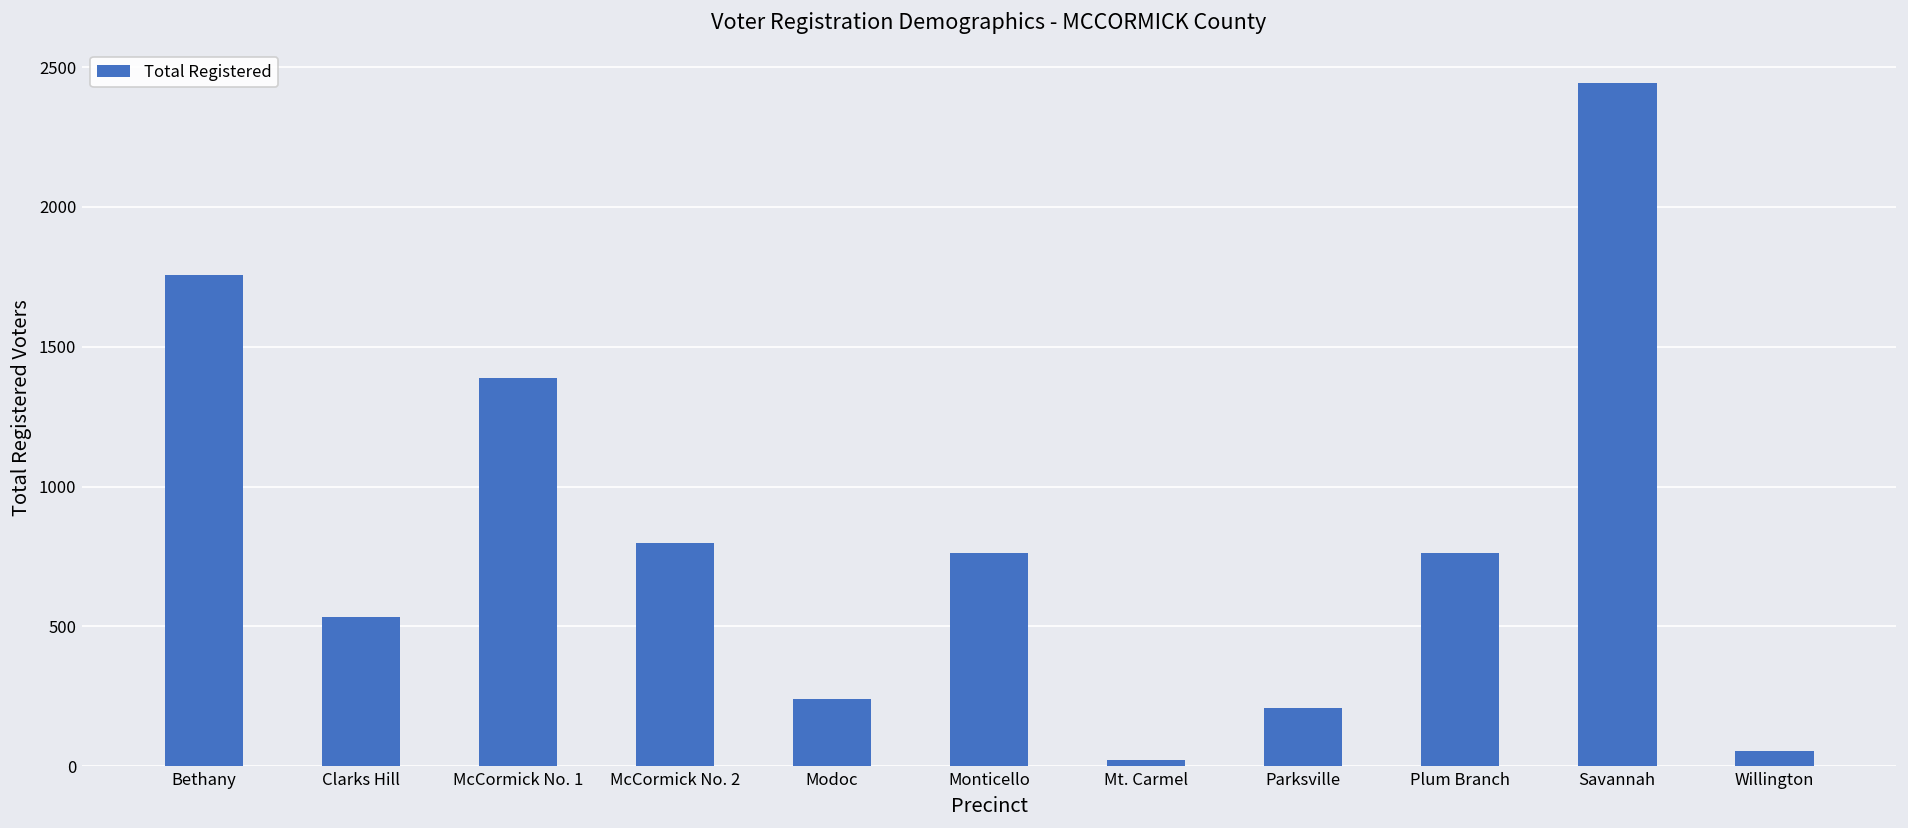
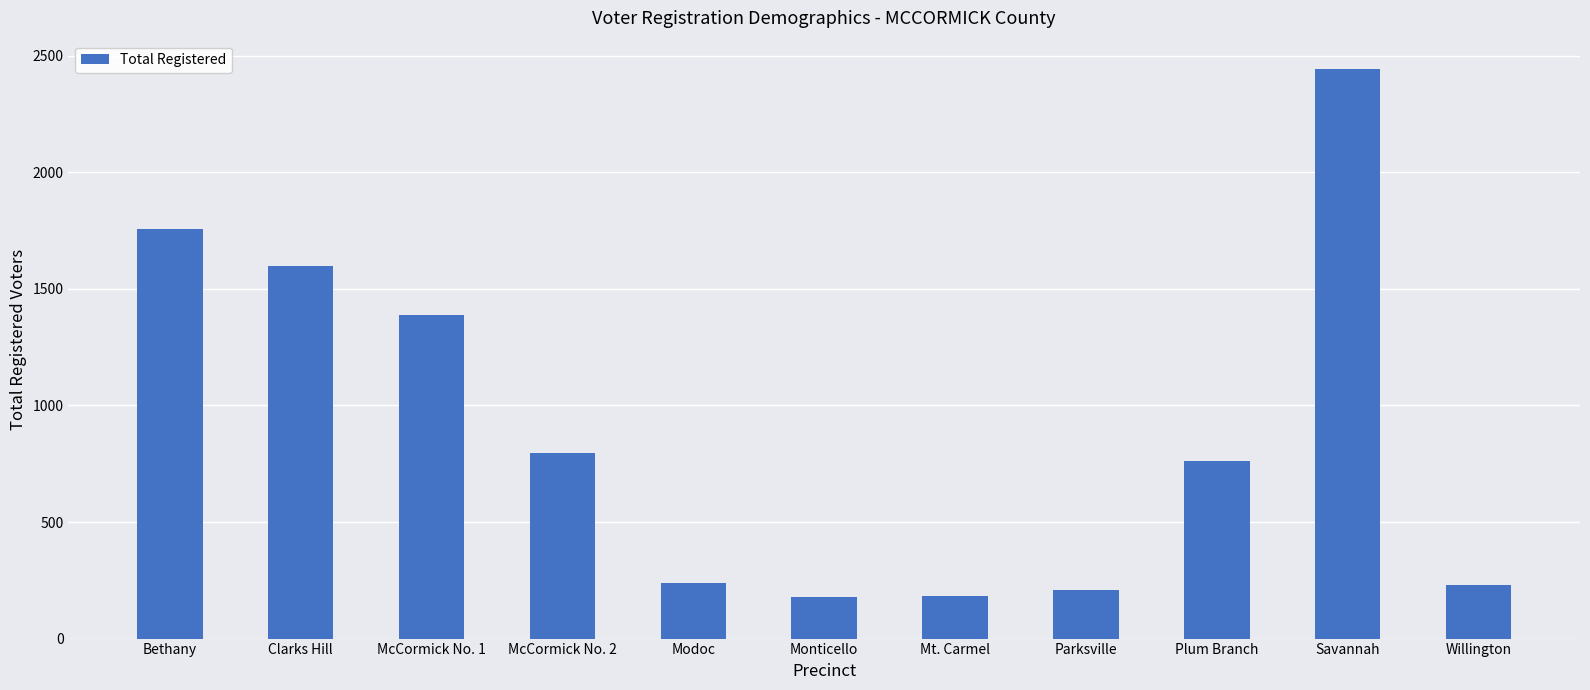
Clarks Hill: 530 -> 1600
Monticello: 760 -> 180
Mt. Carmel: 20 -> 180
Willington: 50 -> 230
